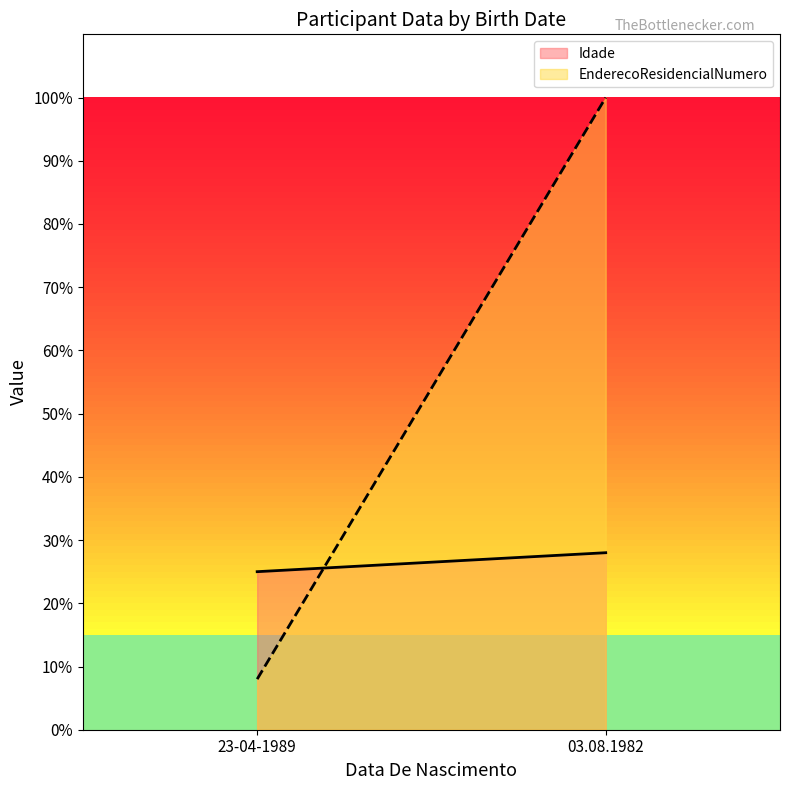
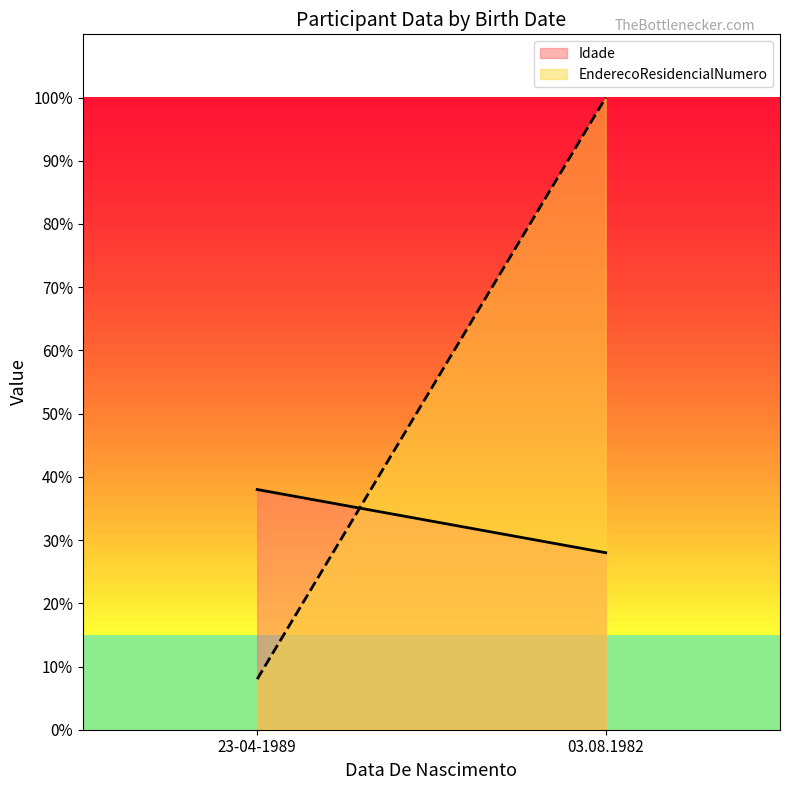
Idade, 23-04-1989: 25% -> 38%
